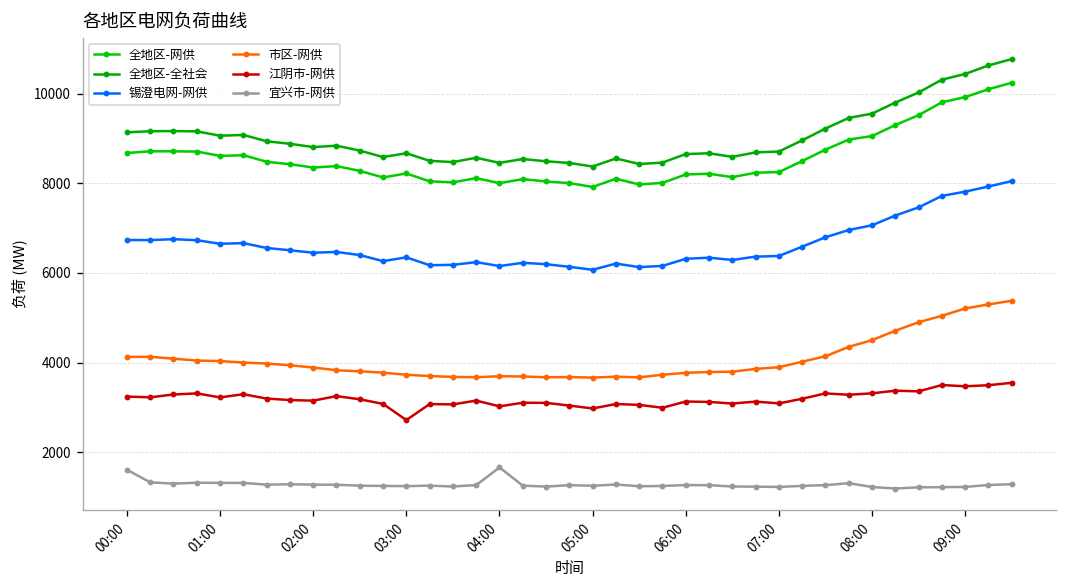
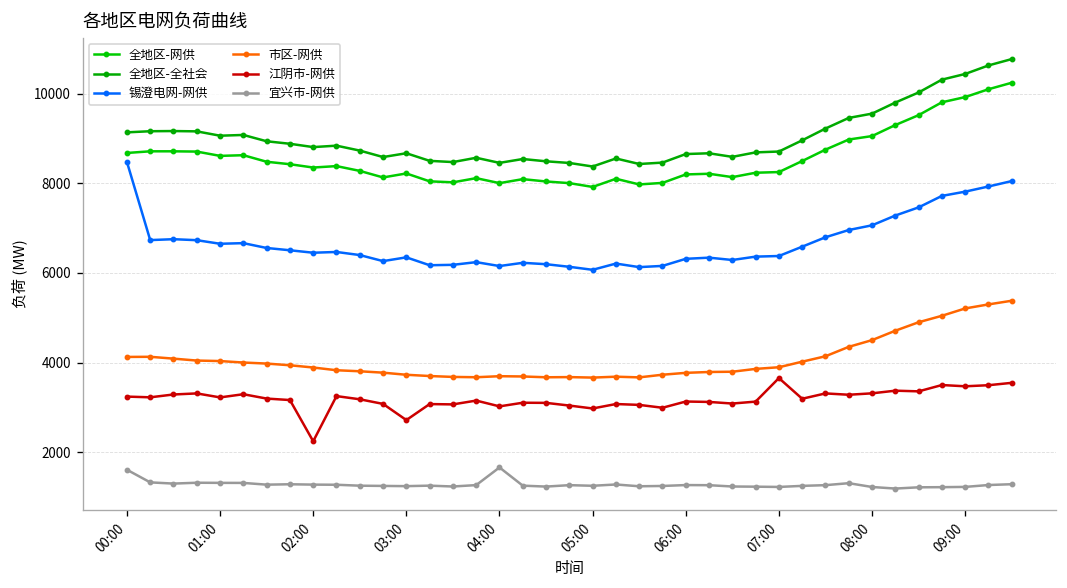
锡澄电网-网供, 00:00: 6700 -> 8500
江阴市-网供, 02:00: 3200 -> 2200
江阴市-网供, 07:00: 3100 -> 3700
